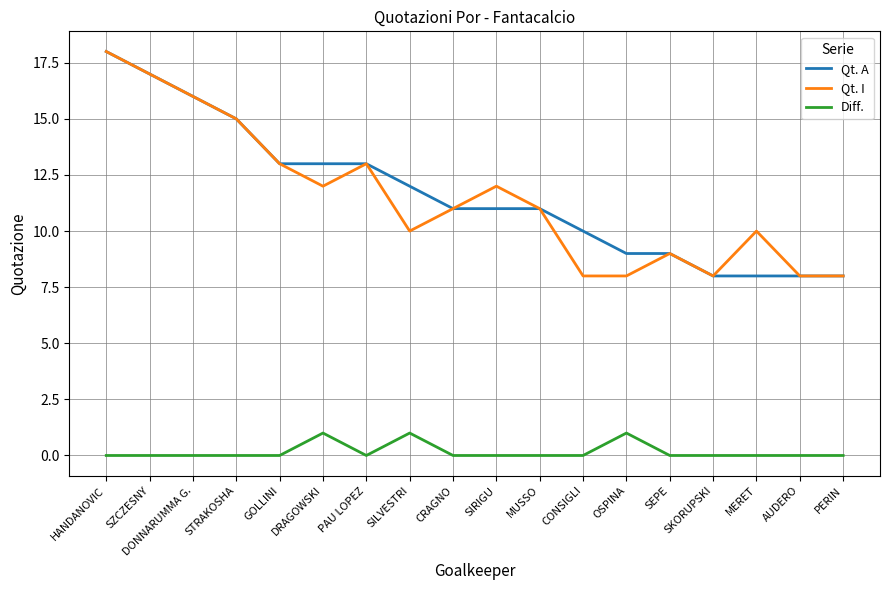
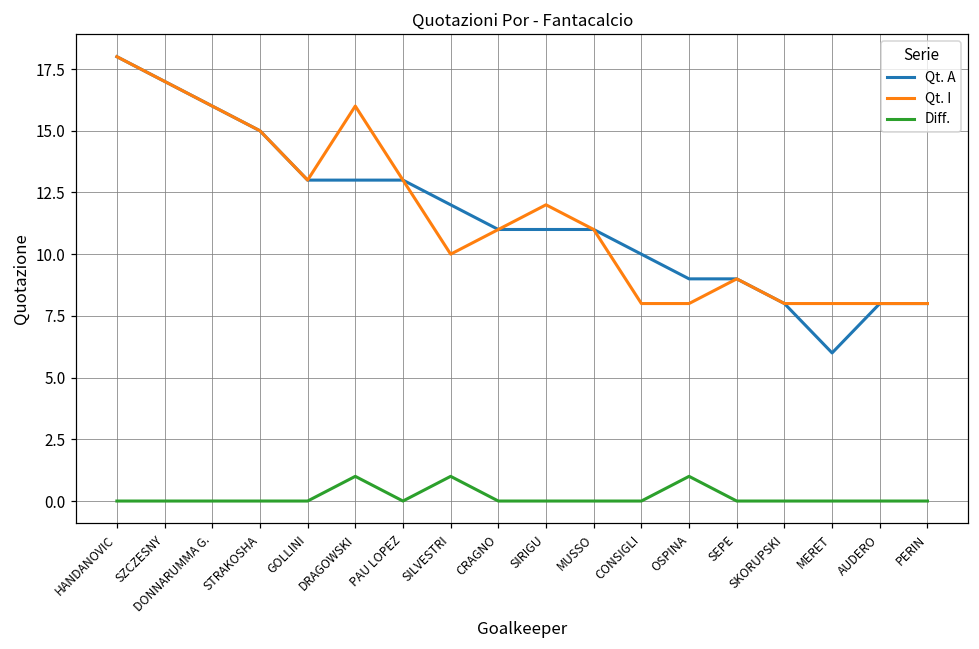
Qt. I, DRAGOWSKI: 12 -> 16
Qt. A, MERET: 8 -> 6
Qt. I, MERET: 10 -> 8
